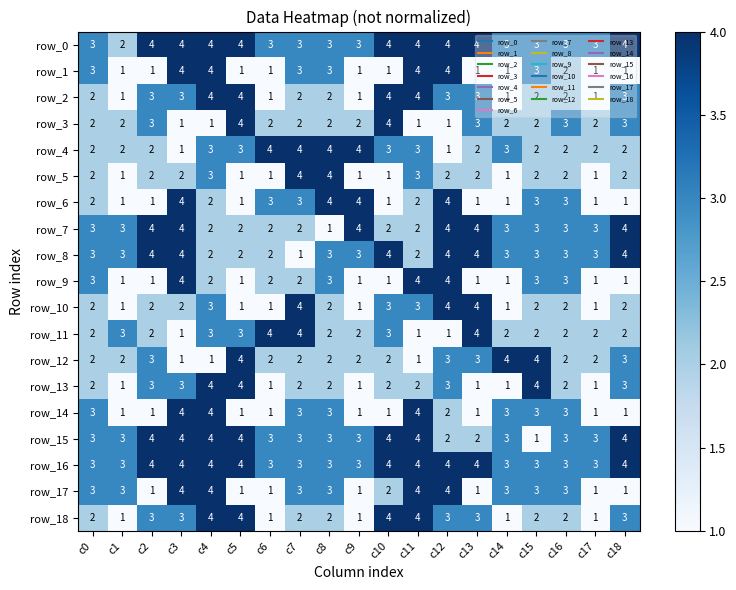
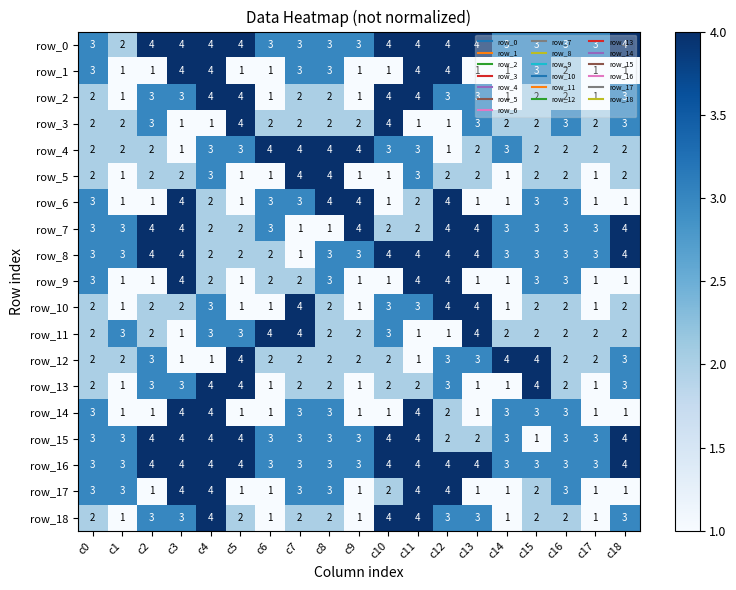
row_6, c0: 2 -> 3
row_7, c6: 2 -> 3
row_7, c7: 2 -> 1
row_8, c11: 2 -> 4
row_17, c14: 3 -> 1
row_17, c15: 3 -> 2
row_18, c5: 4 -> 2
